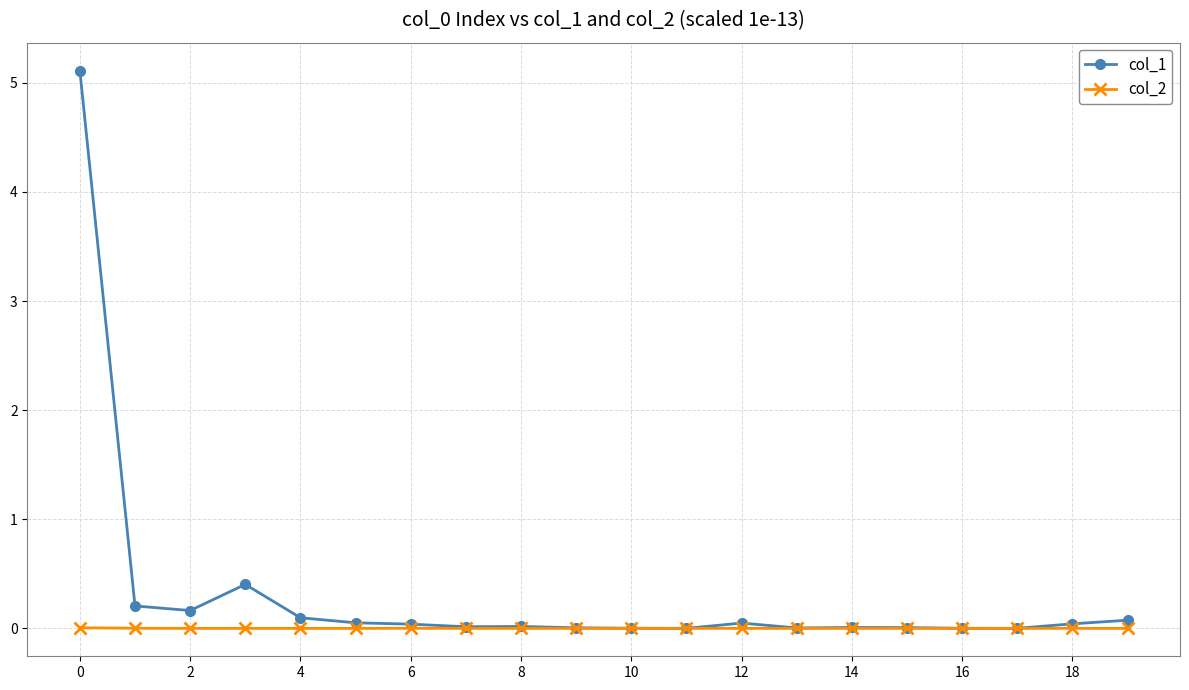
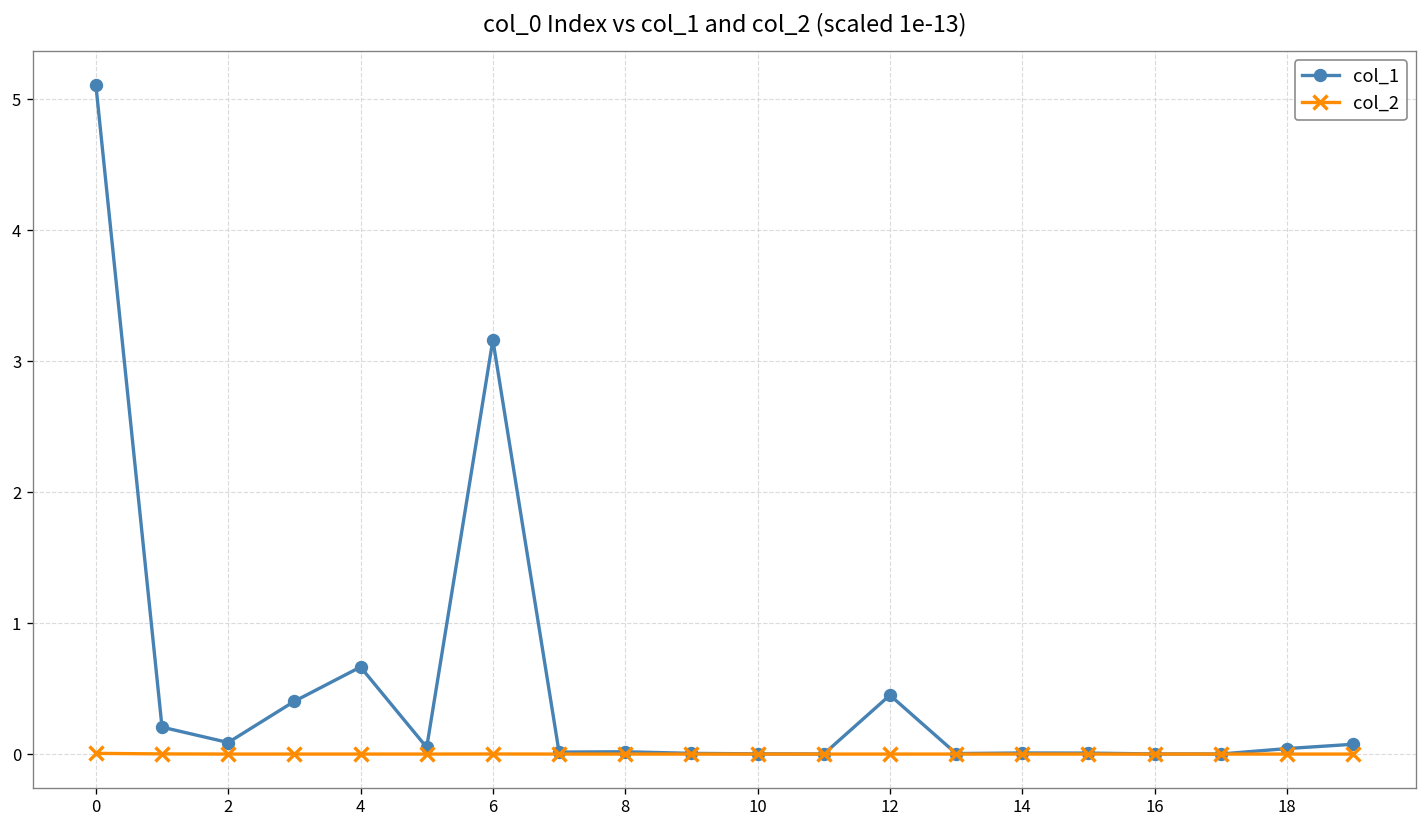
col_1, 2: 0.16 -> 0.09
col_1, 4: 0.10 -> 0.66
col_1, 6: 0.04 -> 3.16
col_1, 12: 0.05 -> 0.45
